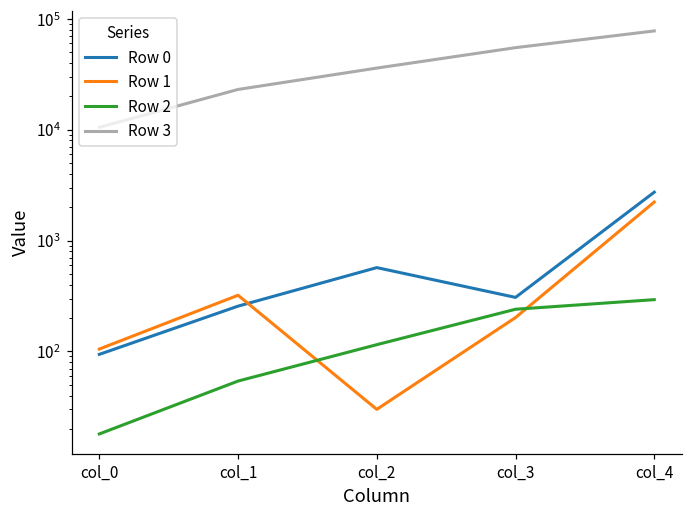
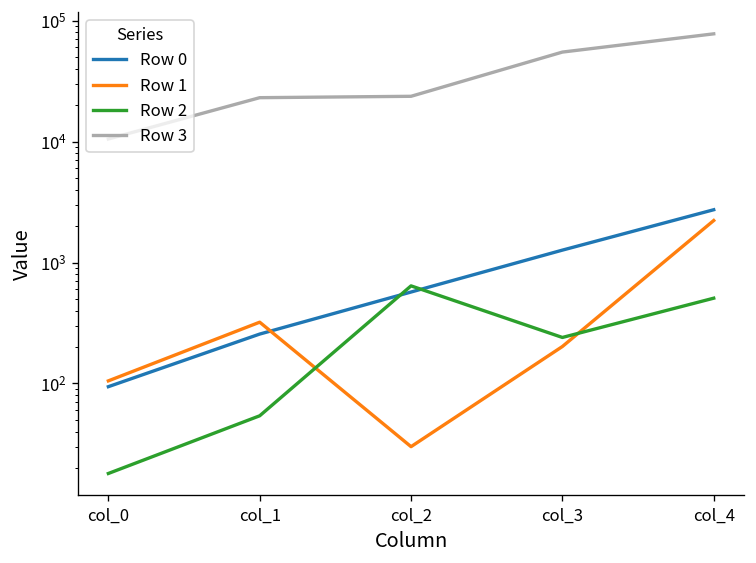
Row 2, col_2: 120 -> 600
Row 3, col_2: 36000 -> 24000
Row 0, col_3: 310 -> 1300
Row 2, col_4: 290 -> 500
